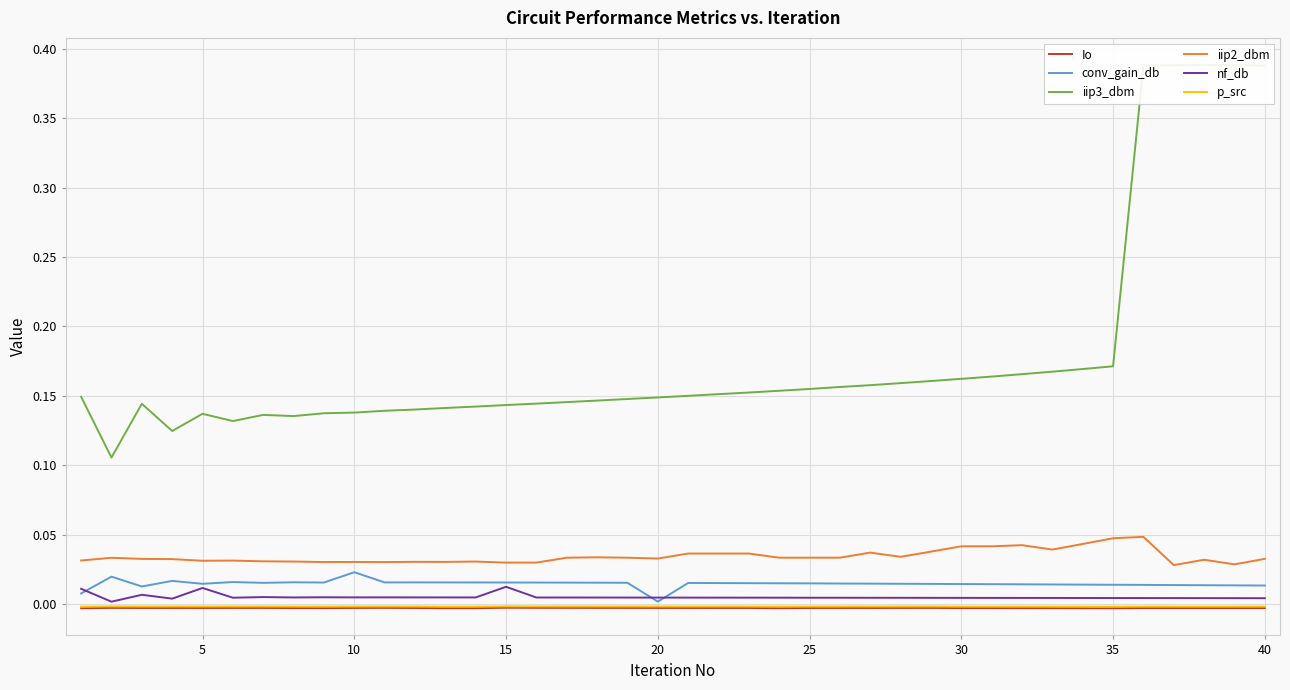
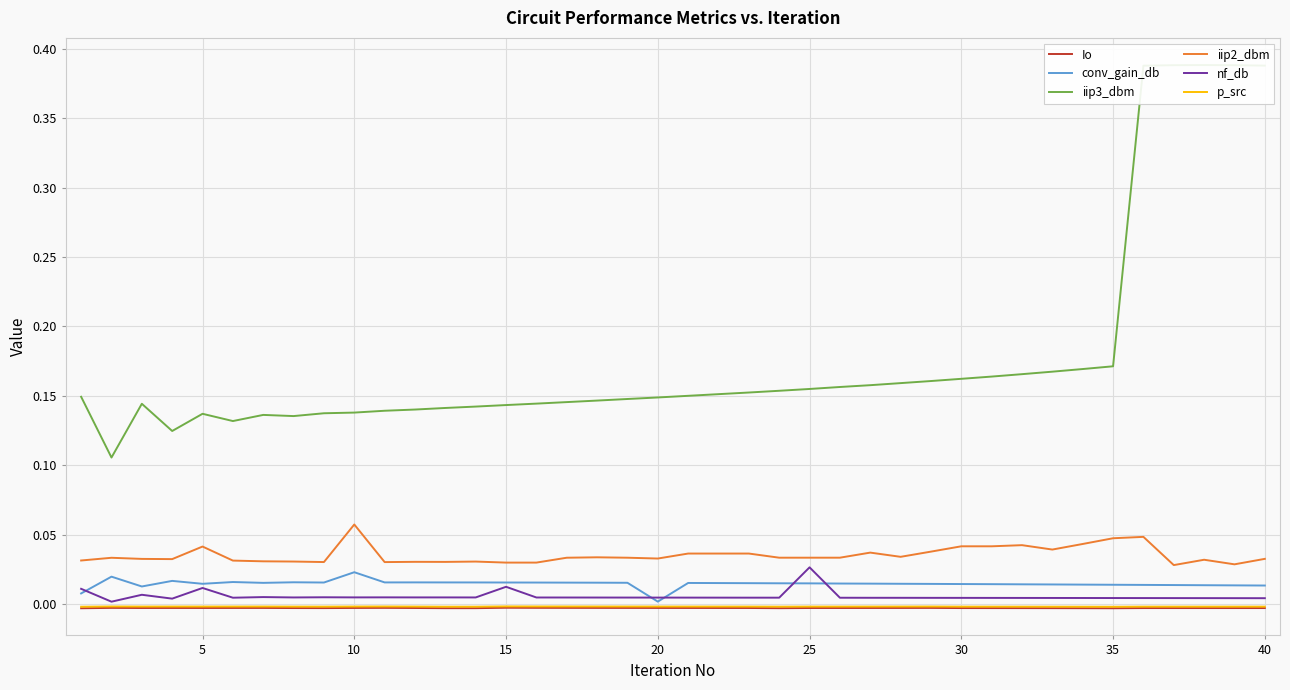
iip2_dbm, 5: 0.031 -> 0.041
iip2_dbm, 10: 0.030 -> 0.057
nf_db, 25: 0.005 -> 0.026
